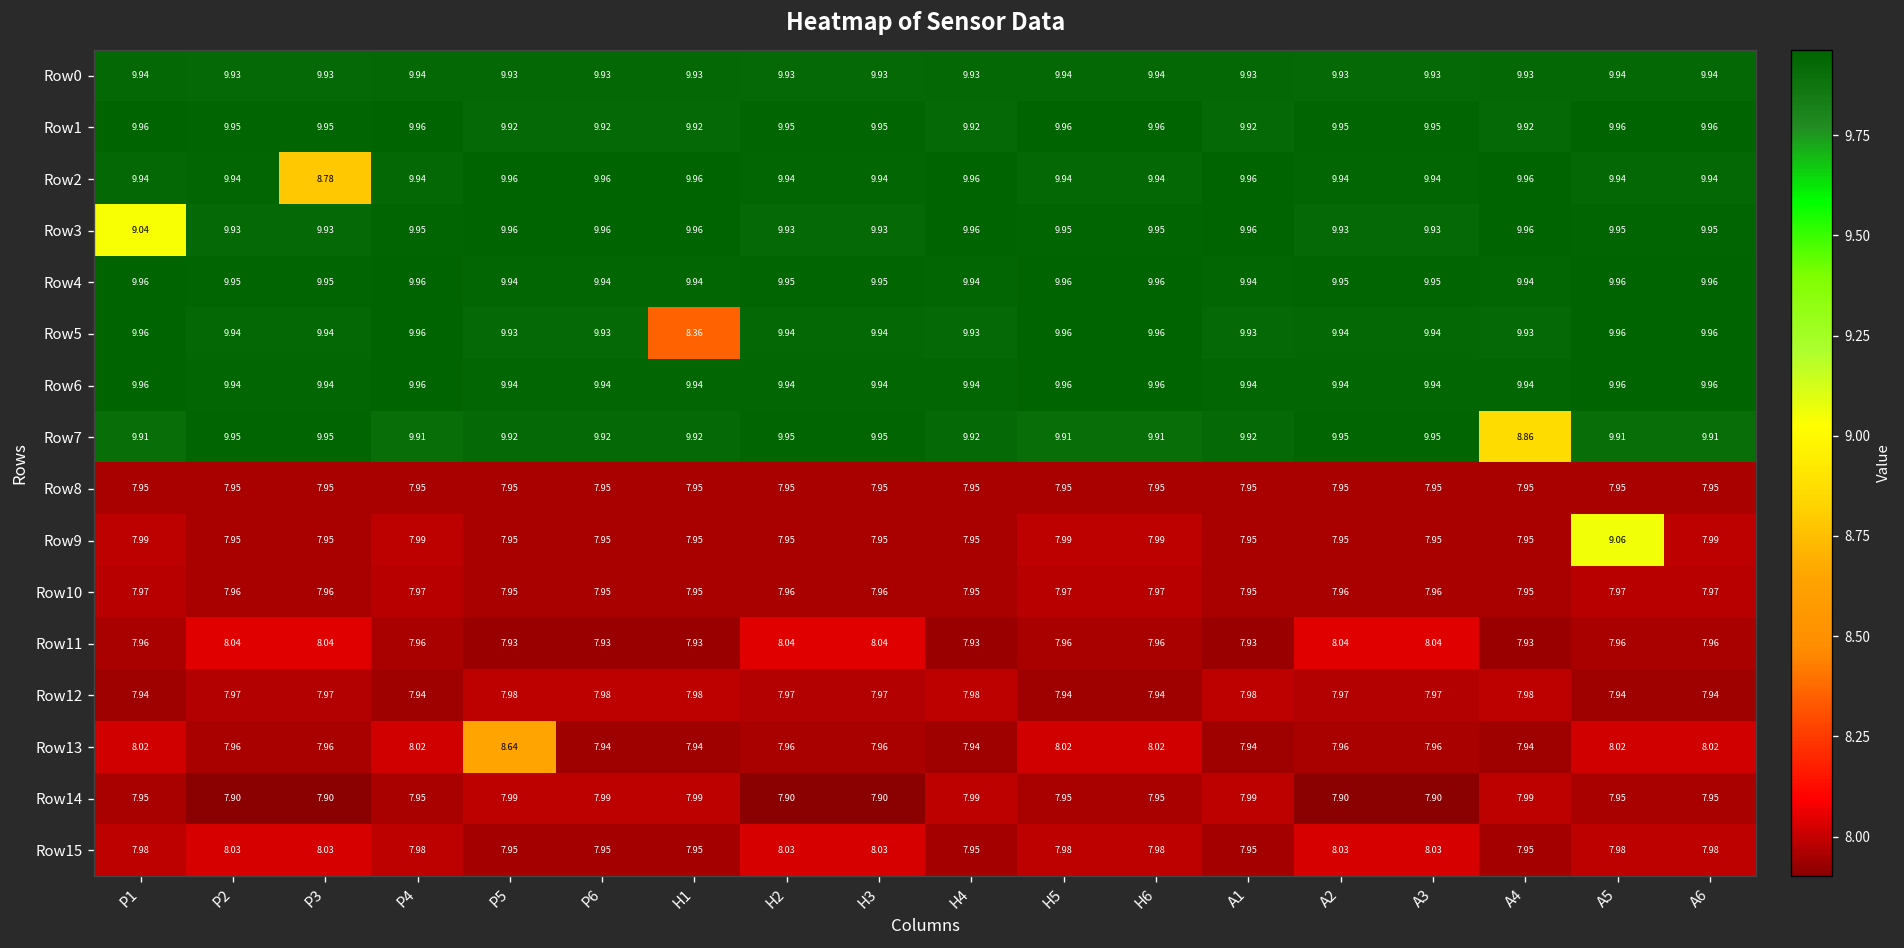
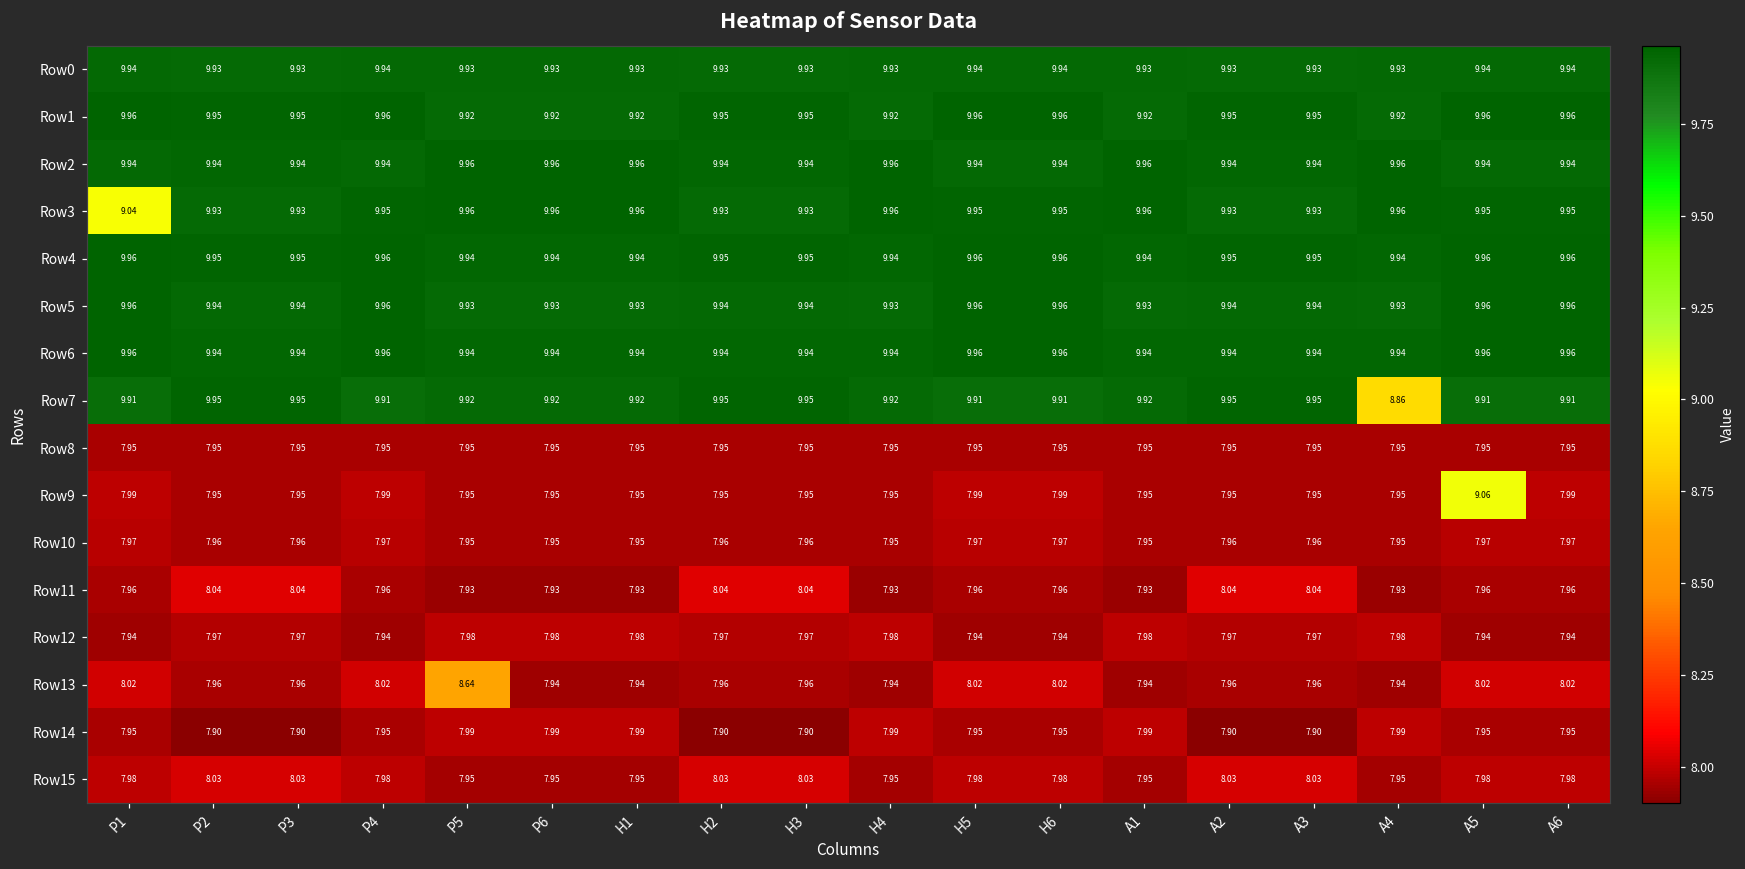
Row2, P3: 8.78 -> 9.94
Row5, H1: 8.36 -> 9.93
